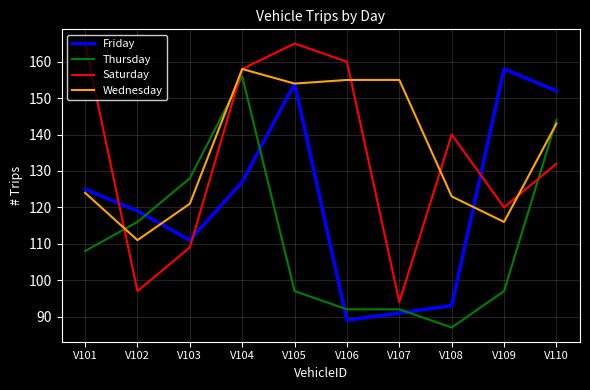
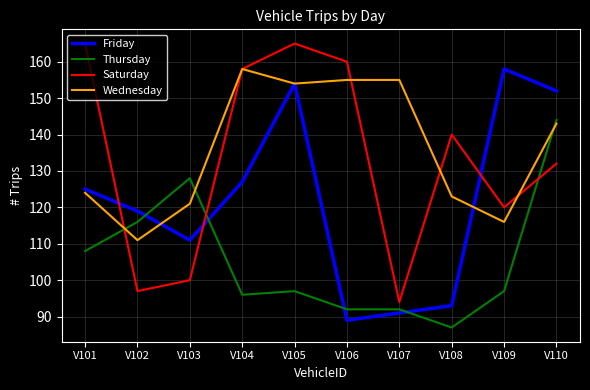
Saturday, V103: 109 -> 100
Thursday, V104: 156 -> 96
